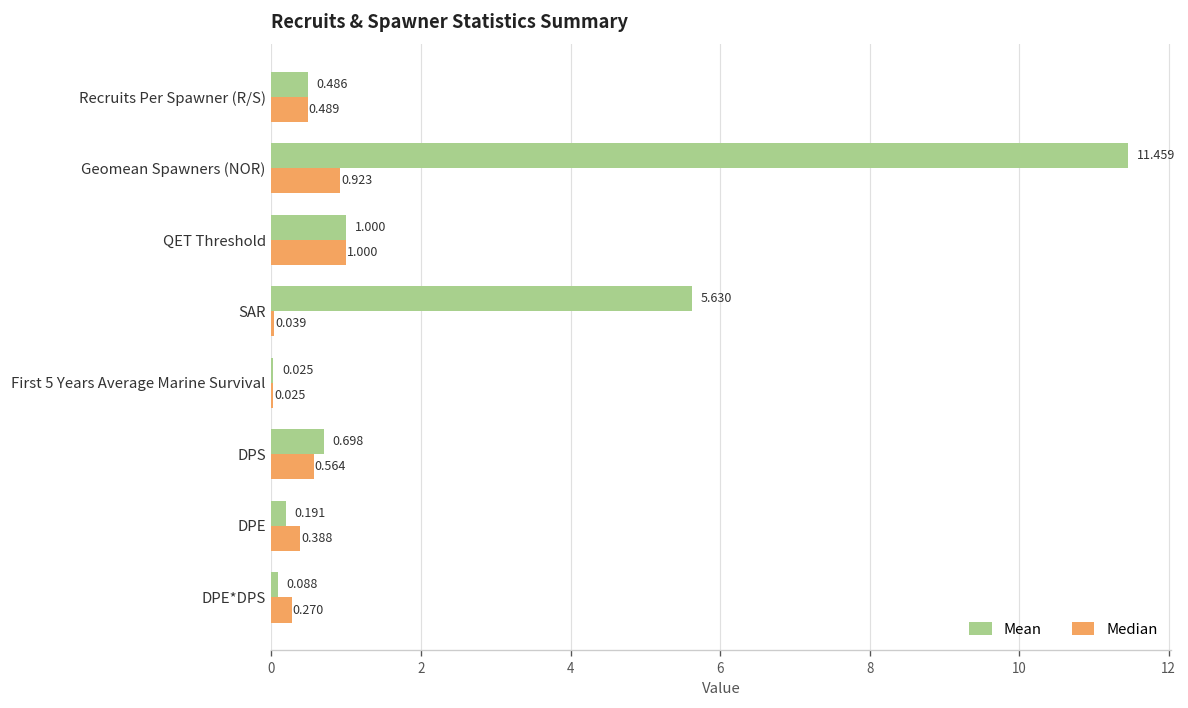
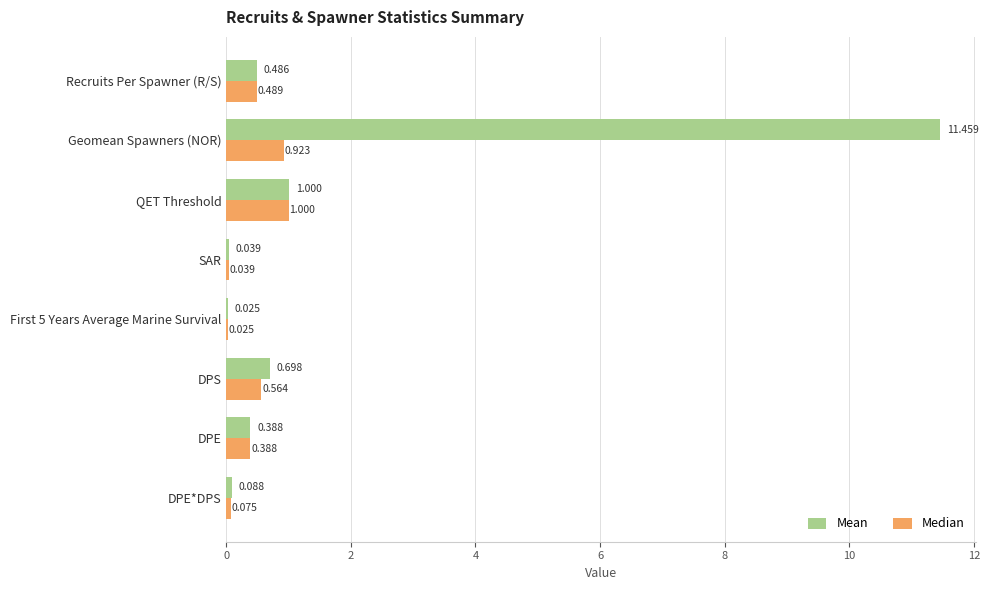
Mean, SAR: 5.630 -> 0.039
Mean, DPE: 0.191 -> 0.388
Median, DPE*DPS: 0.270 -> 0.075
